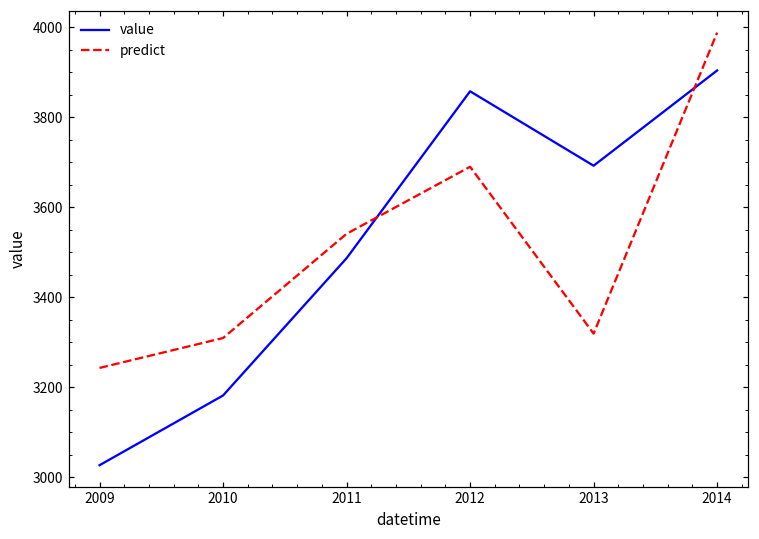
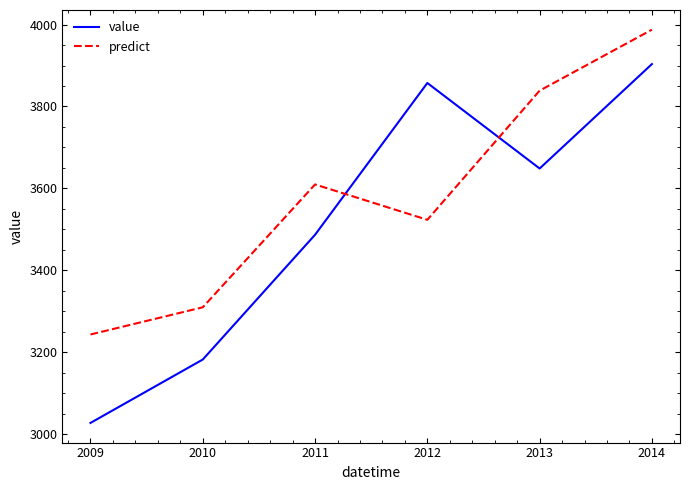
predict, 2011: 3540 -> 3610
predict, 2012: 3690 -> 3520
value, 2013: 3690 -> 3650
predict, 2013: 3320 -> 3840
